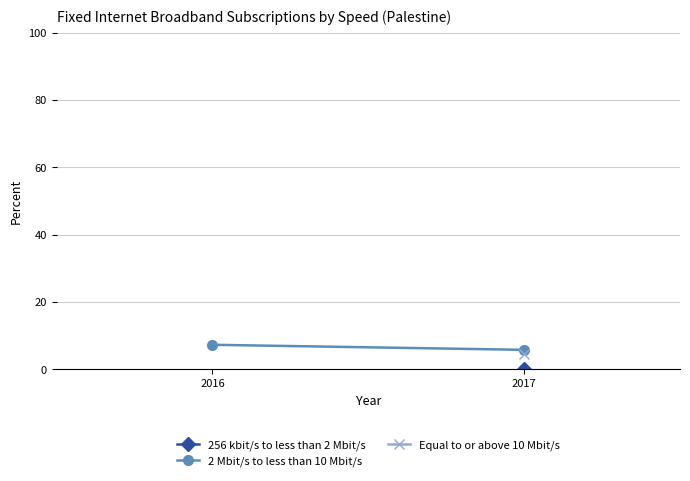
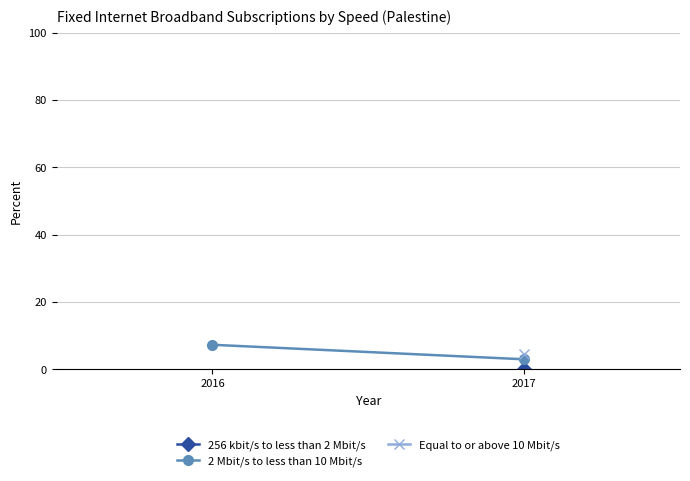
2 Mbit/s to less than 10 Mbit/s, 2017: 6 -> 3
